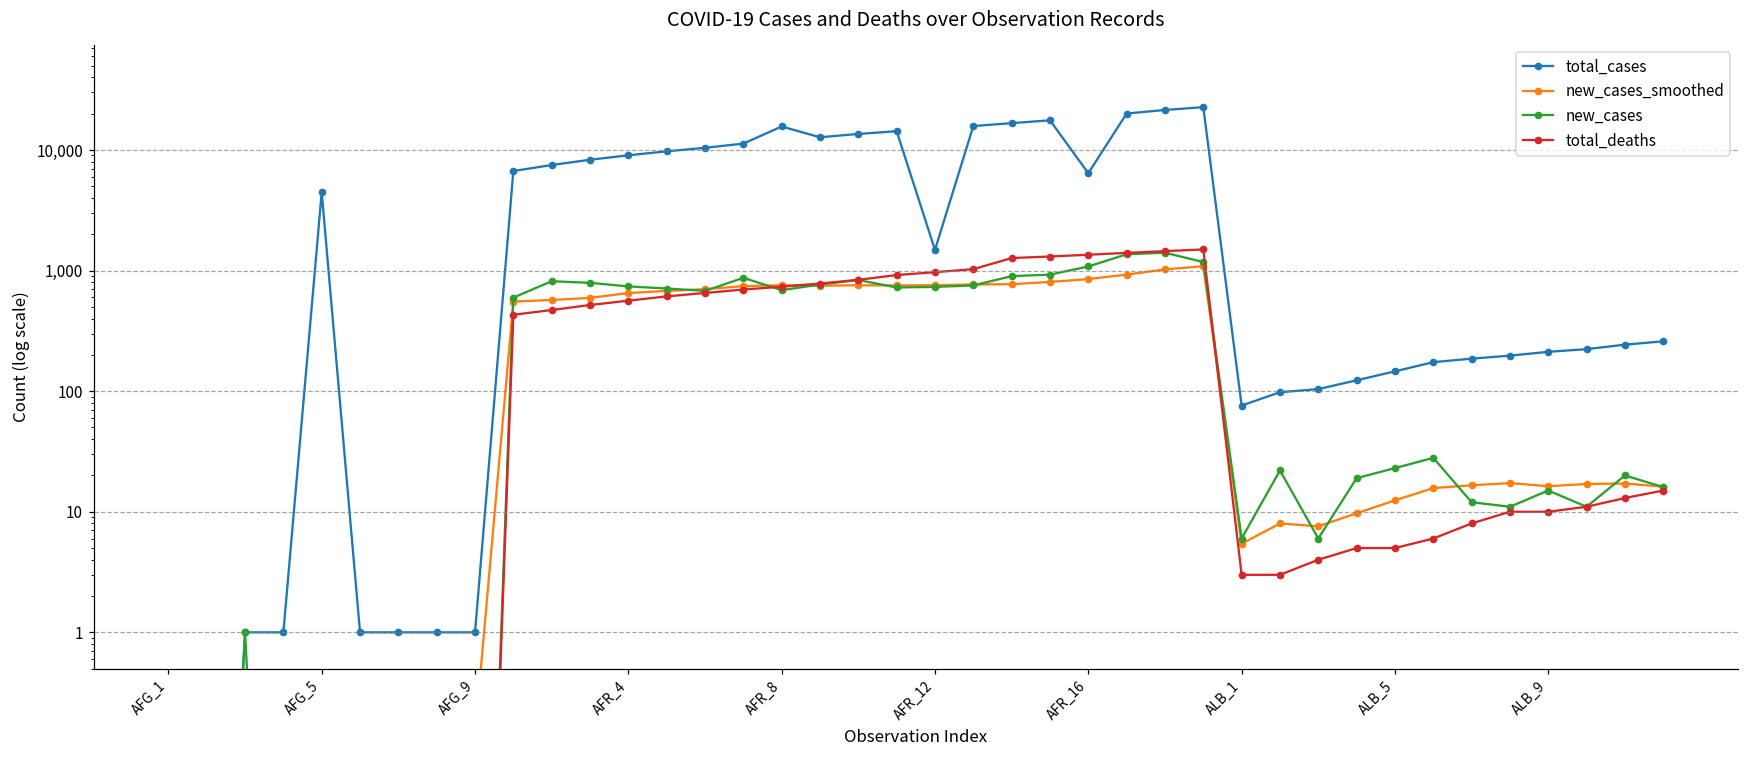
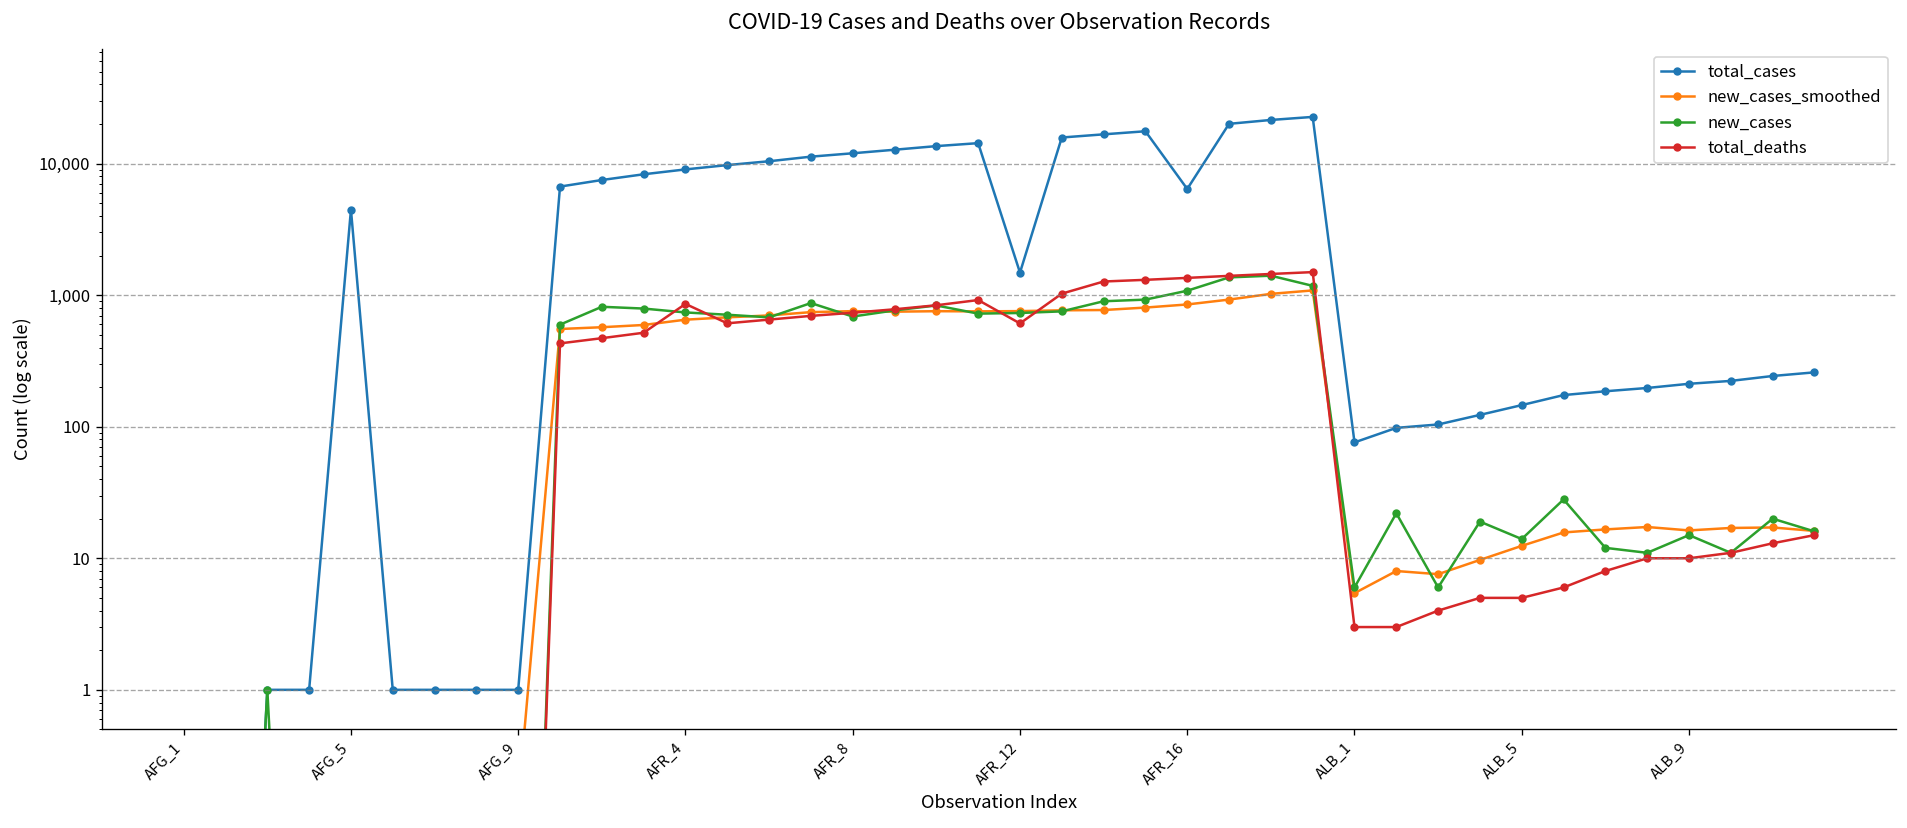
total_deaths, AFR_4: 600 -> 900
total_cases, AFR_8: 16,000 -> 12,000
total_deaths, AFR_12: 1,000 -> 600
new_cases, ALB_5: 23 -> 14
